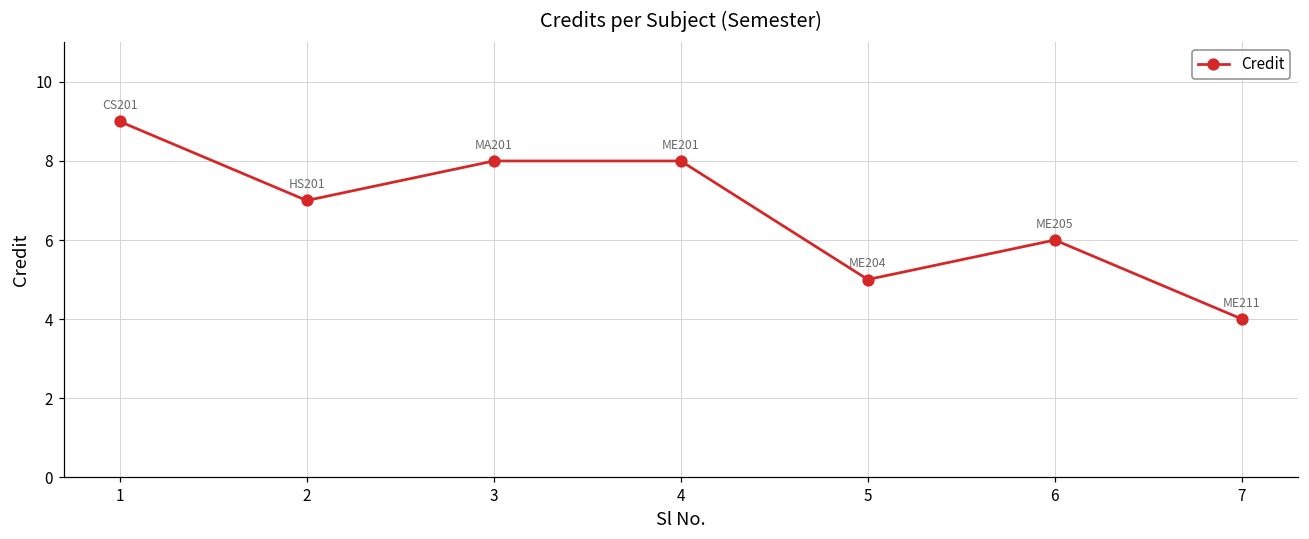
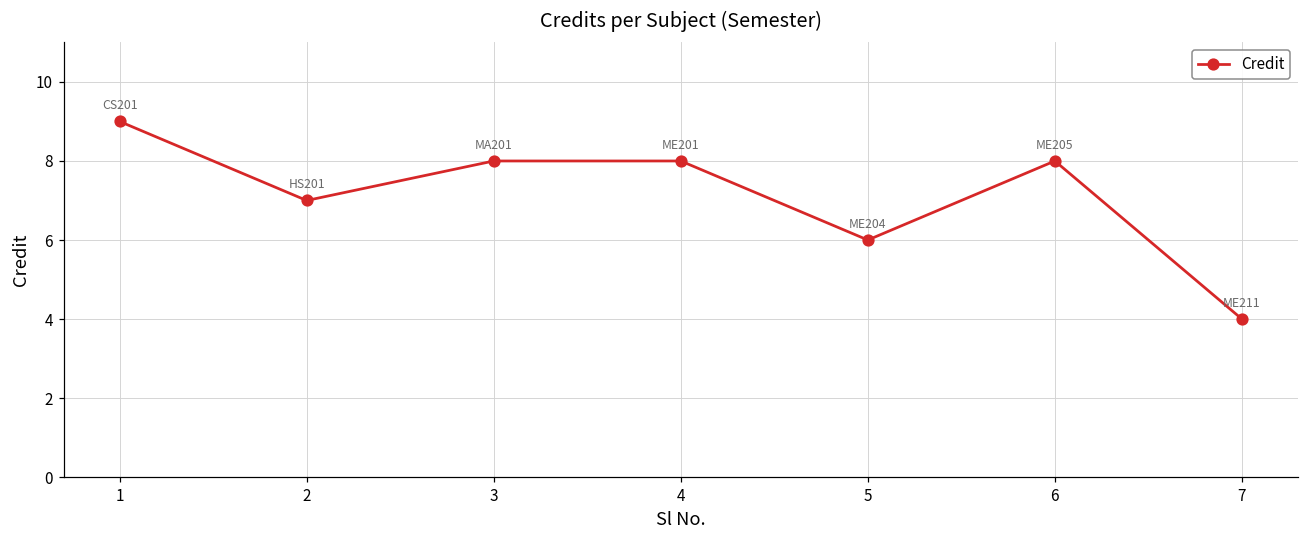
5: 5 -> 6
6: 6 -> 8
